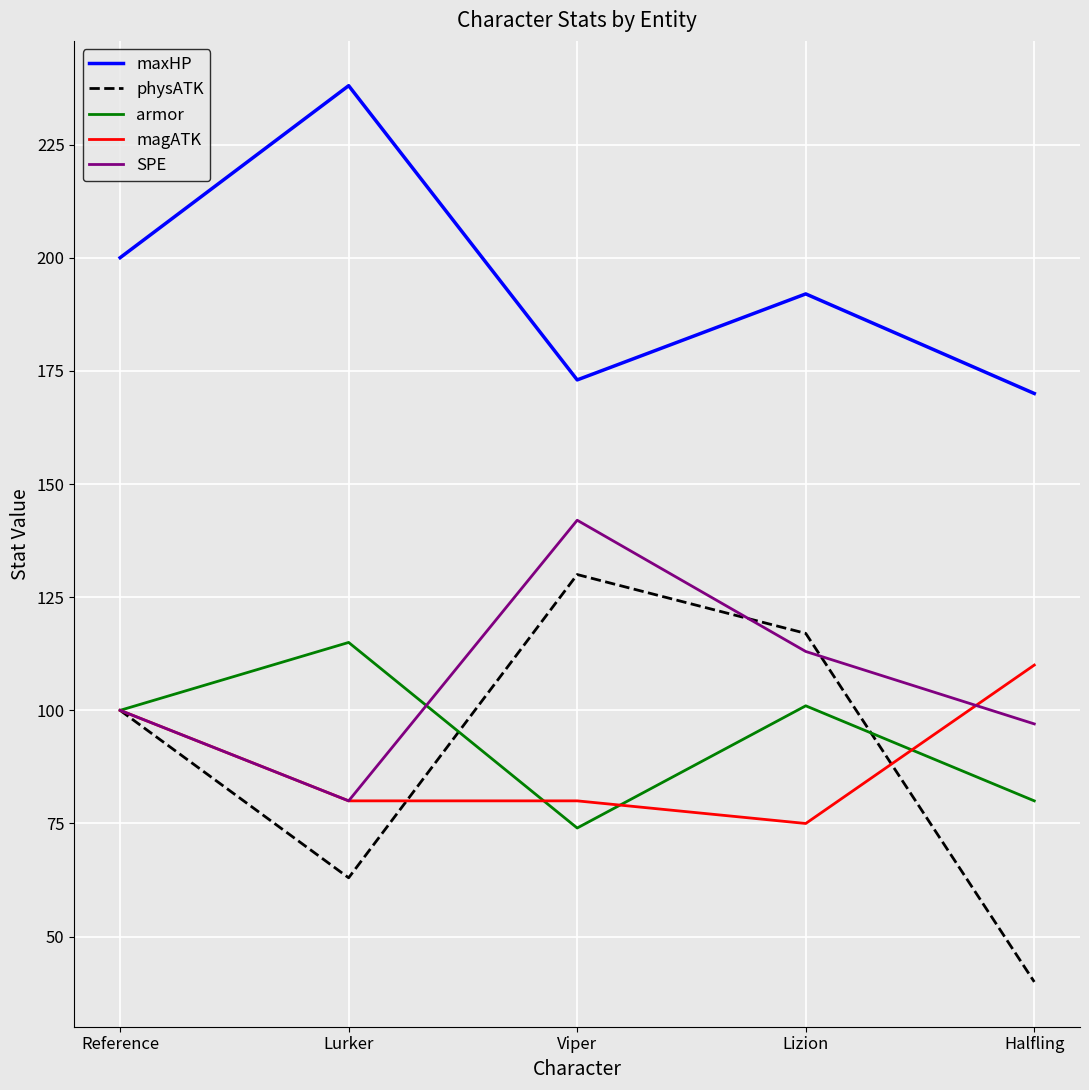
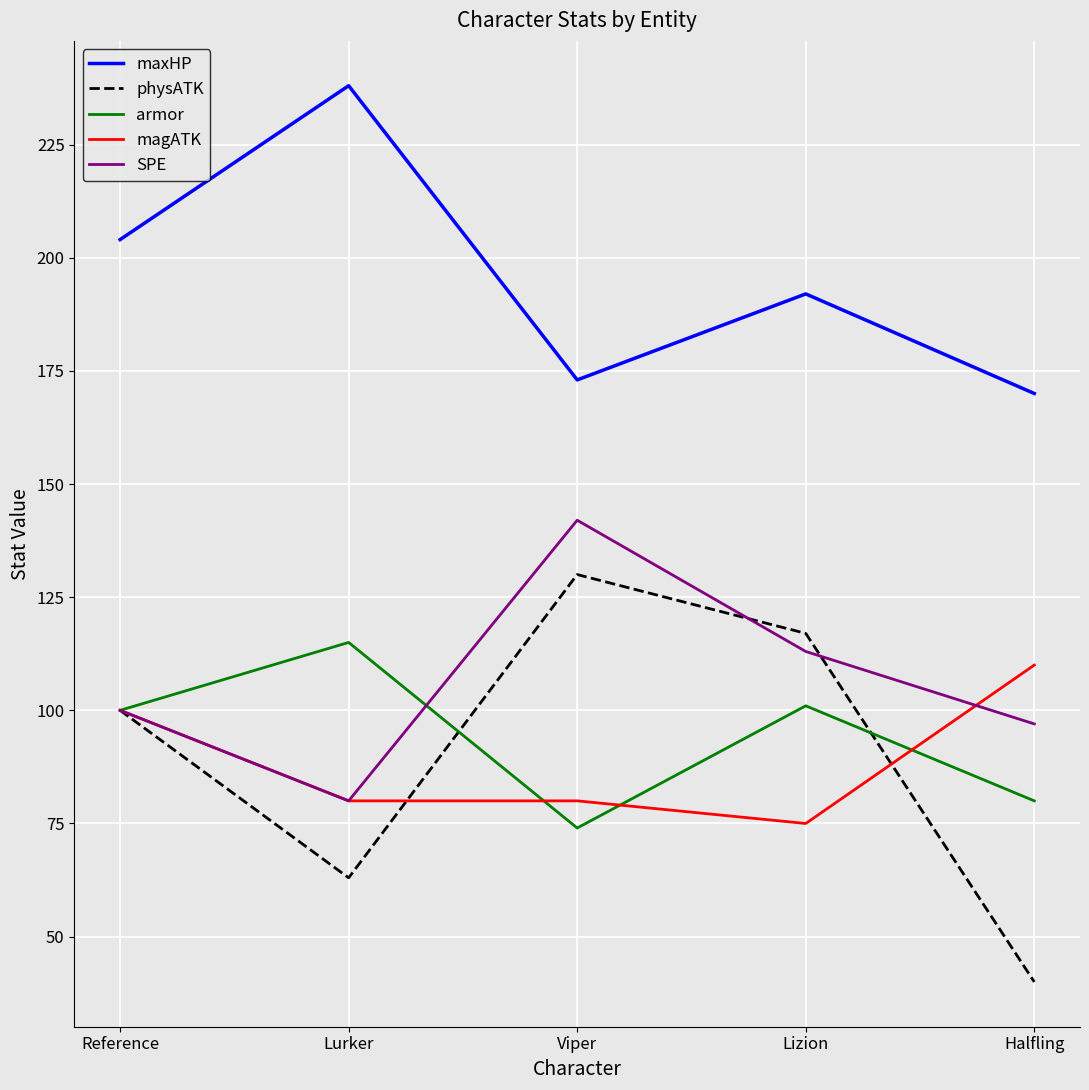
maxHP, Reference: 200 -> 204
